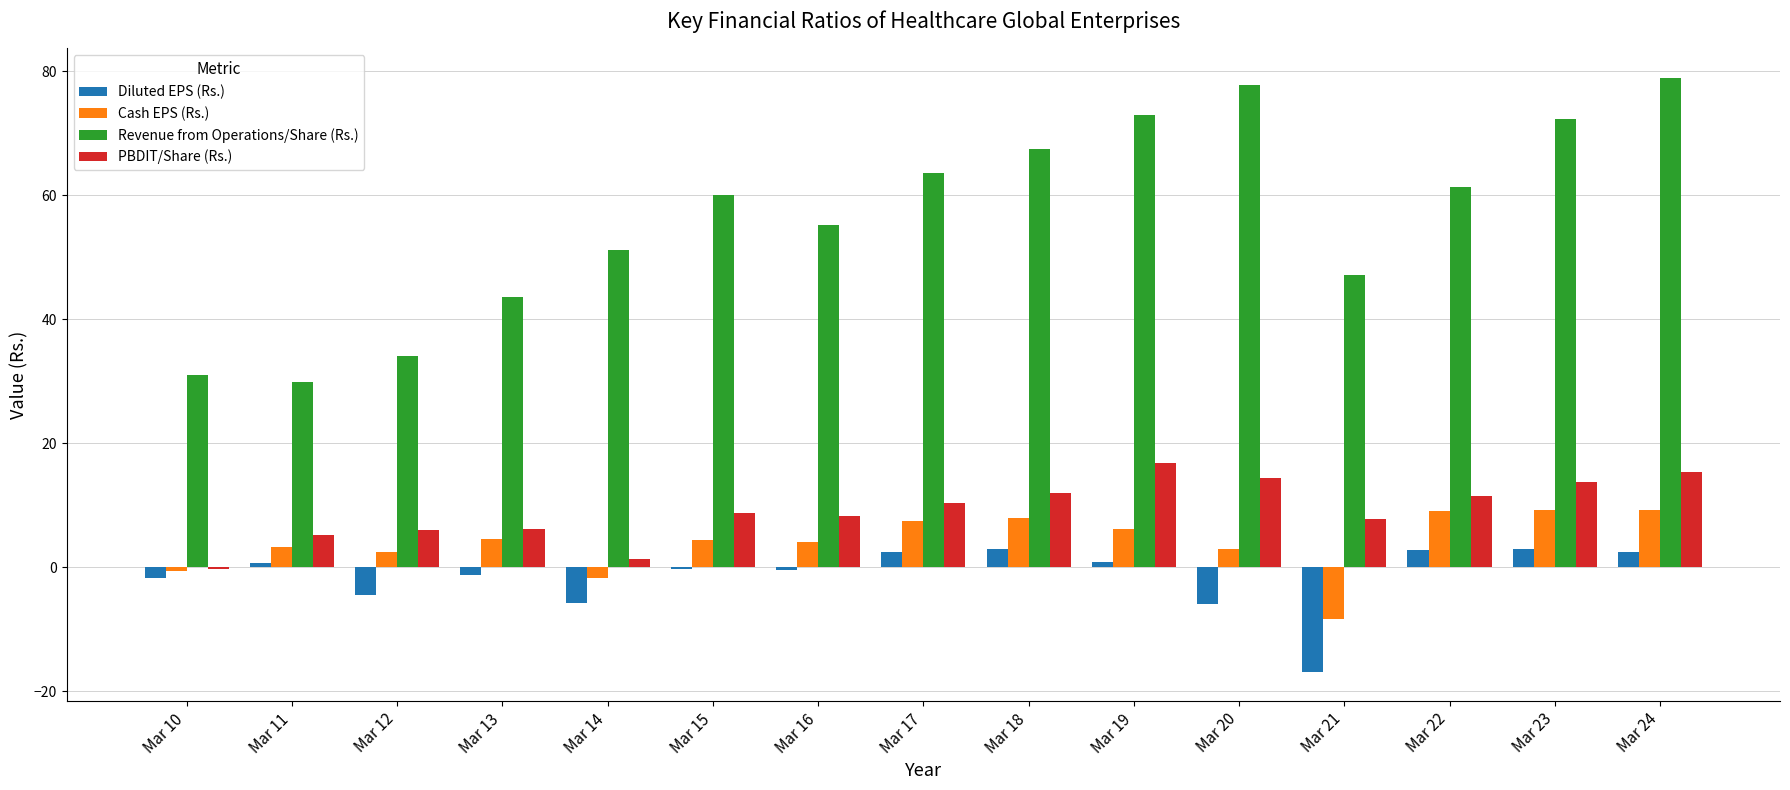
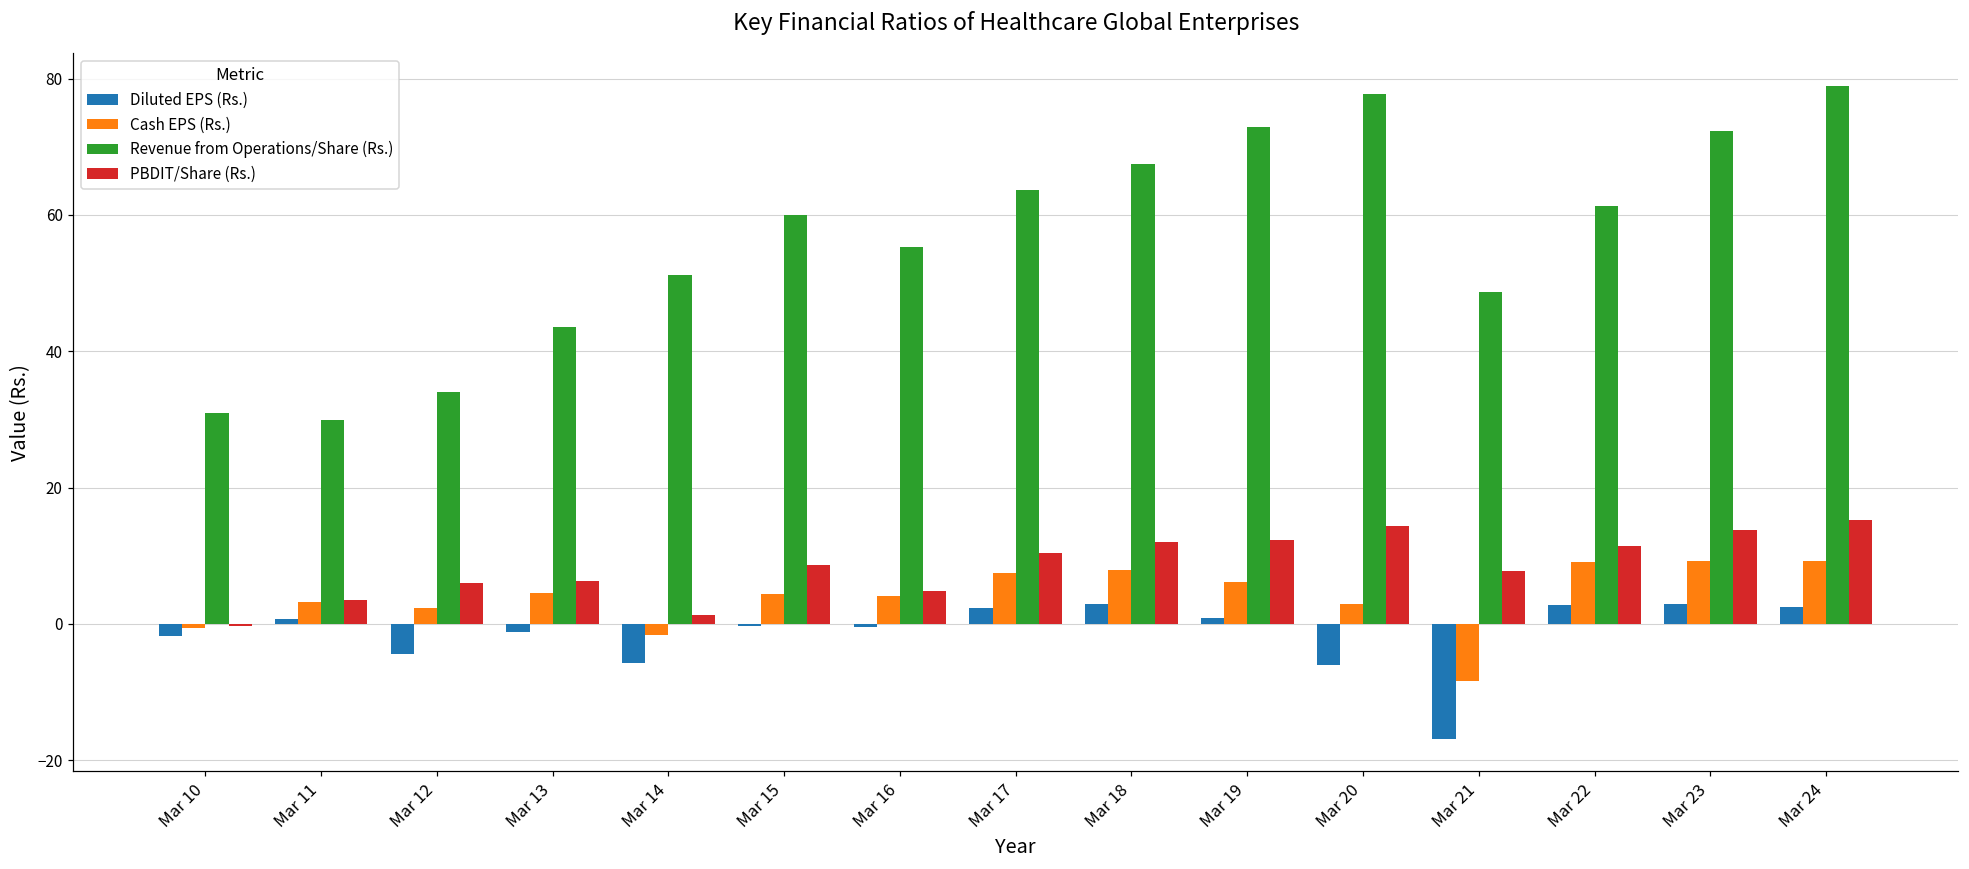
PBDIT/Share (Rs.), Mar 11: 5 -> 3
PBDIT/Share (Rs.), Mar 16: 8 -> 5
PBDIT/Share (Rs.), Mar 19: 17 -> 12
Revenue from Operations/Share (Rs.), Mar 21: 47 -> 49
